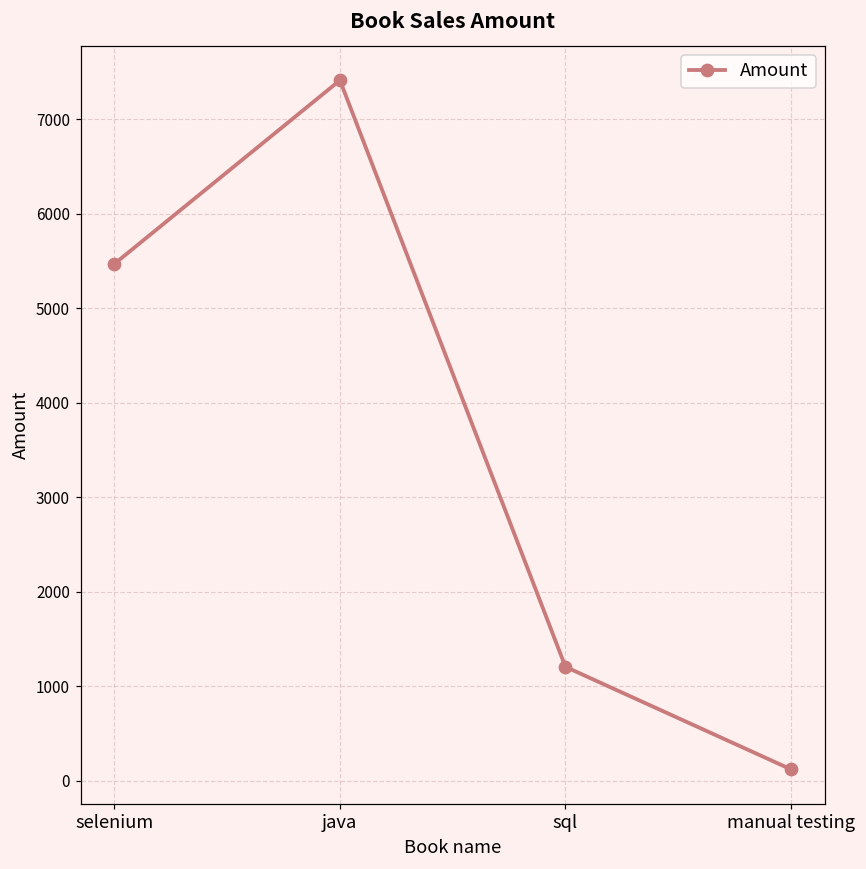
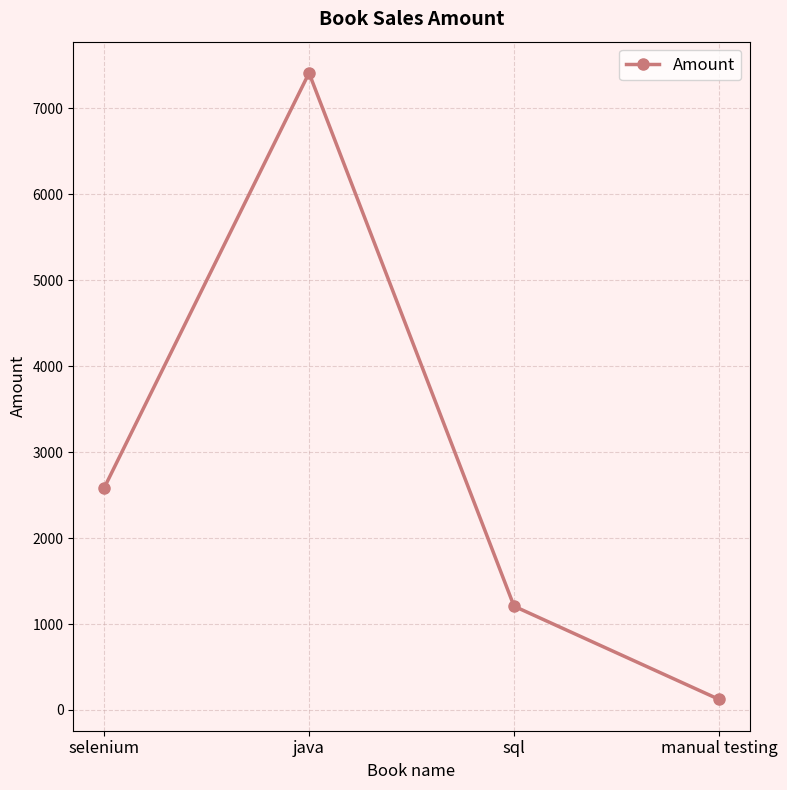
selenium: 5500 -> 2600
